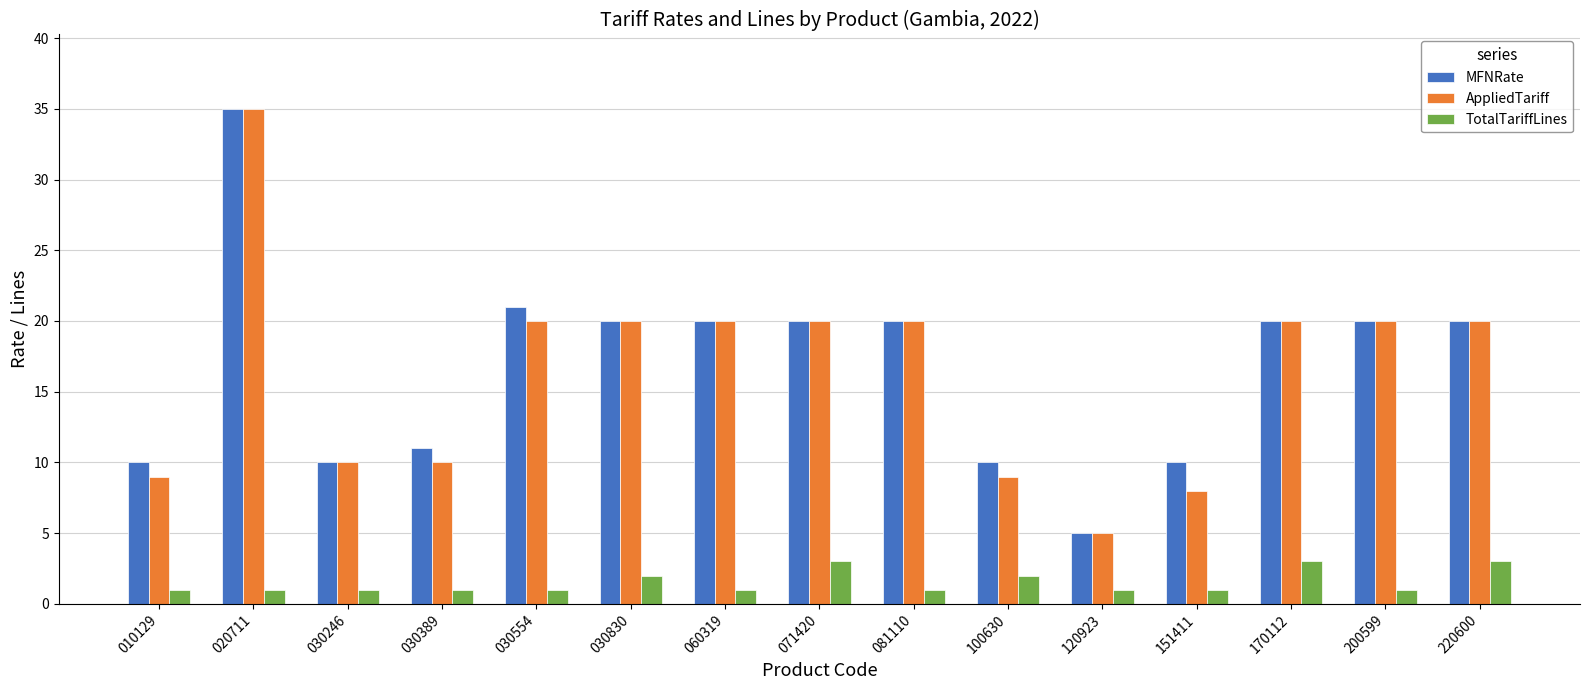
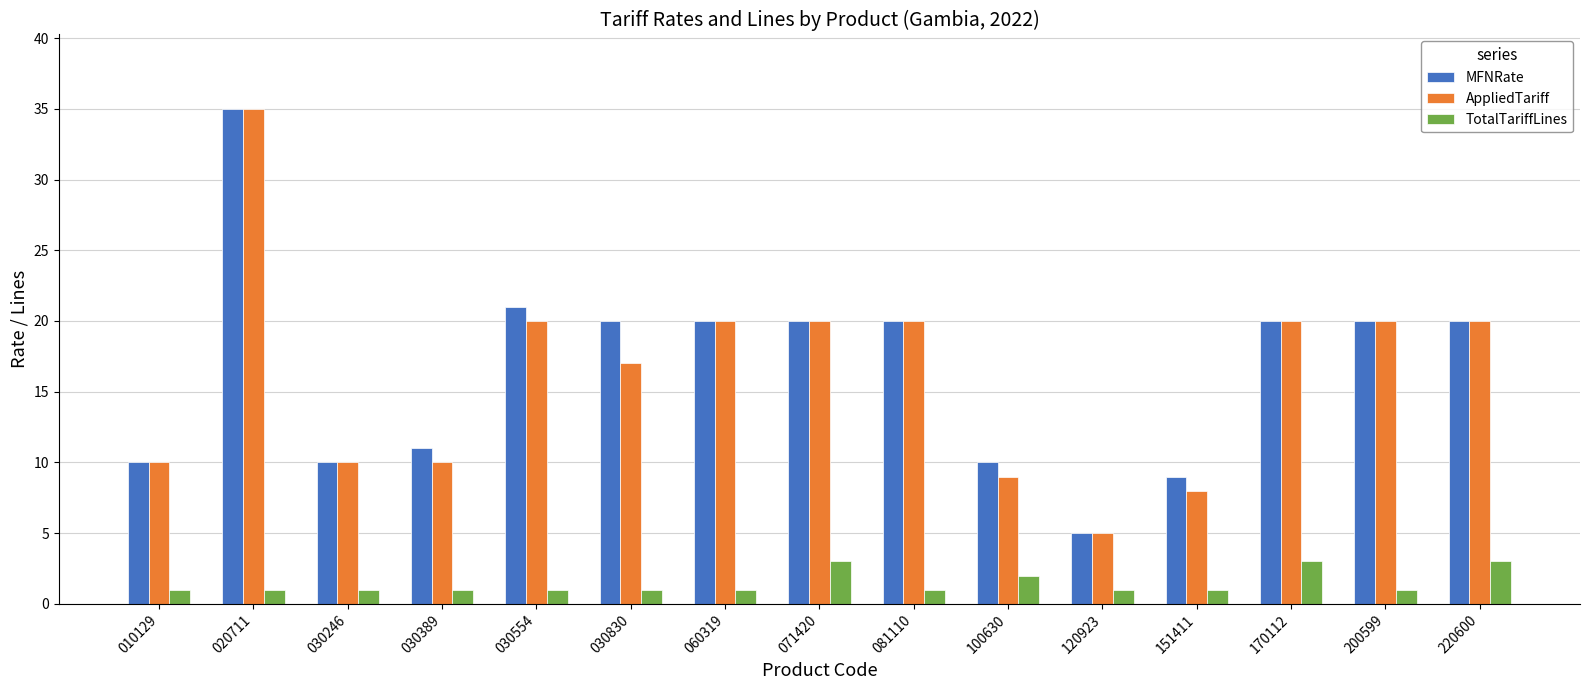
AppliedTariff, 010129: 9 -> 10
AppliedTariff, 030830: 20 -> 17
TotalTariffLines, 030830: 2 -> 1
MFNRate, 151411: 10 -> 9
